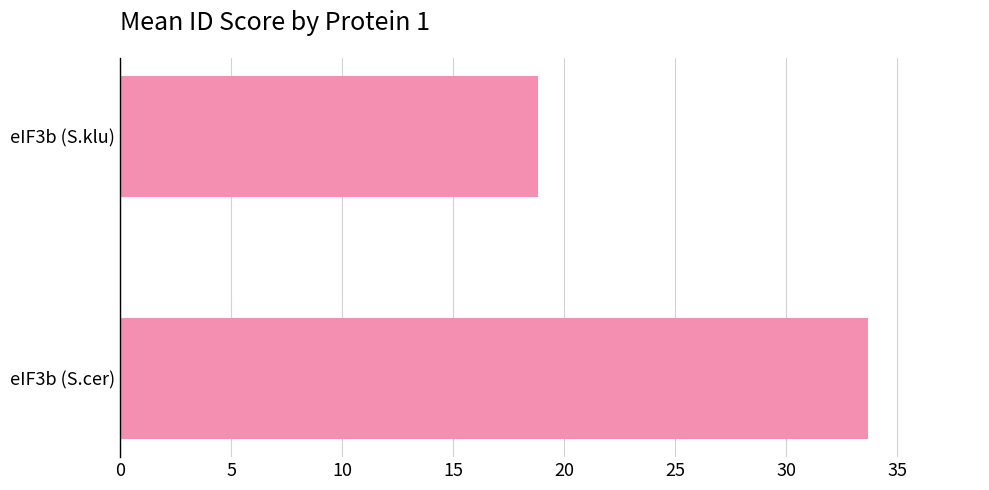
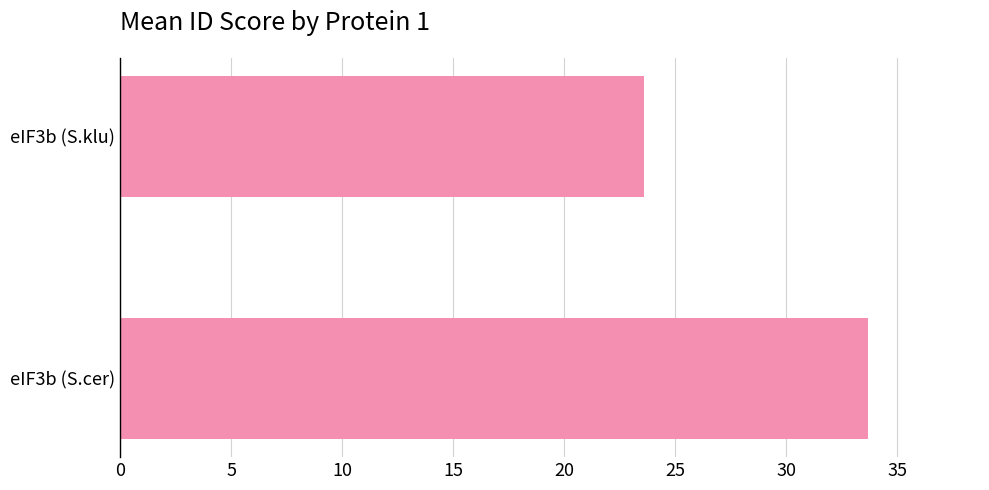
eIF3b (S.klu): 18.8 -> 23.6
